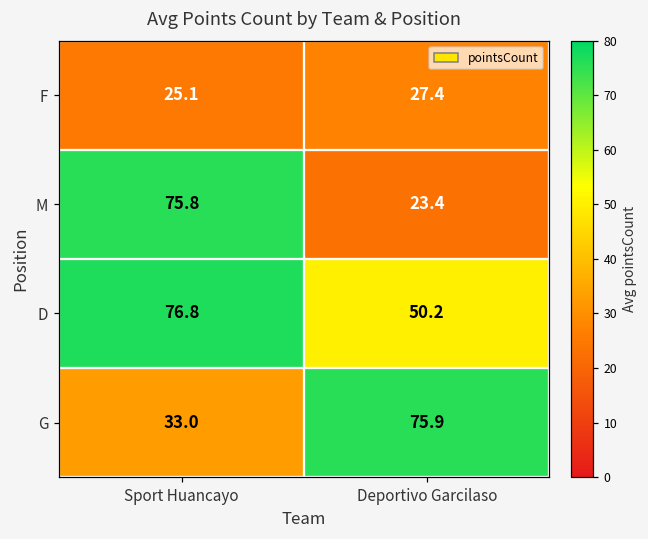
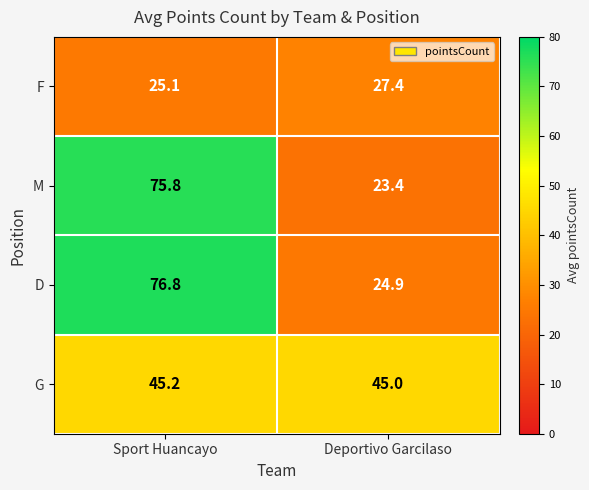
D, Deportivo Garcilaso: 50.2 -> 24.9
G, Sport Huancayo: 33.0 -> 45.2
G, Deportivo Garcilaso: 75.9 -> 45.0
